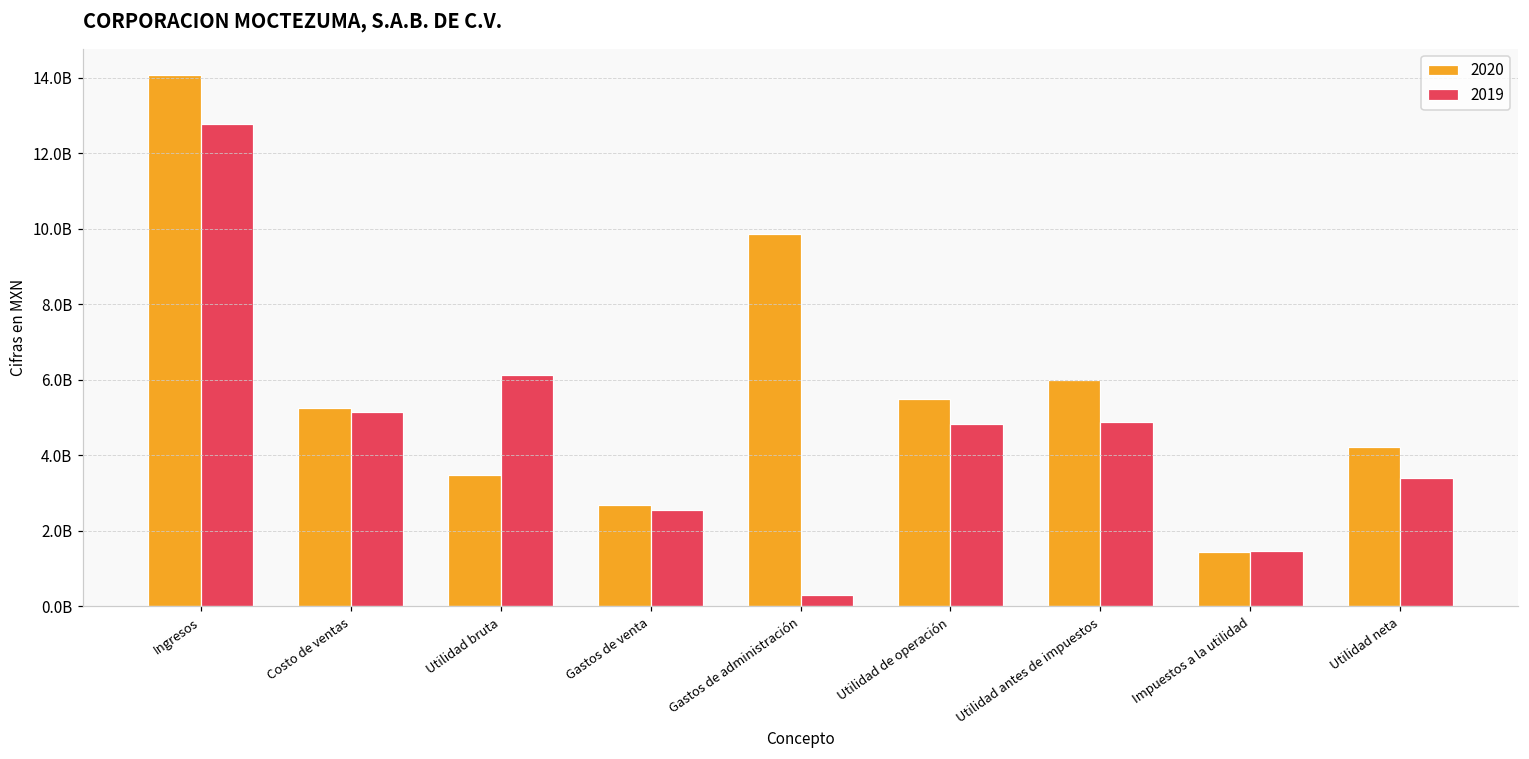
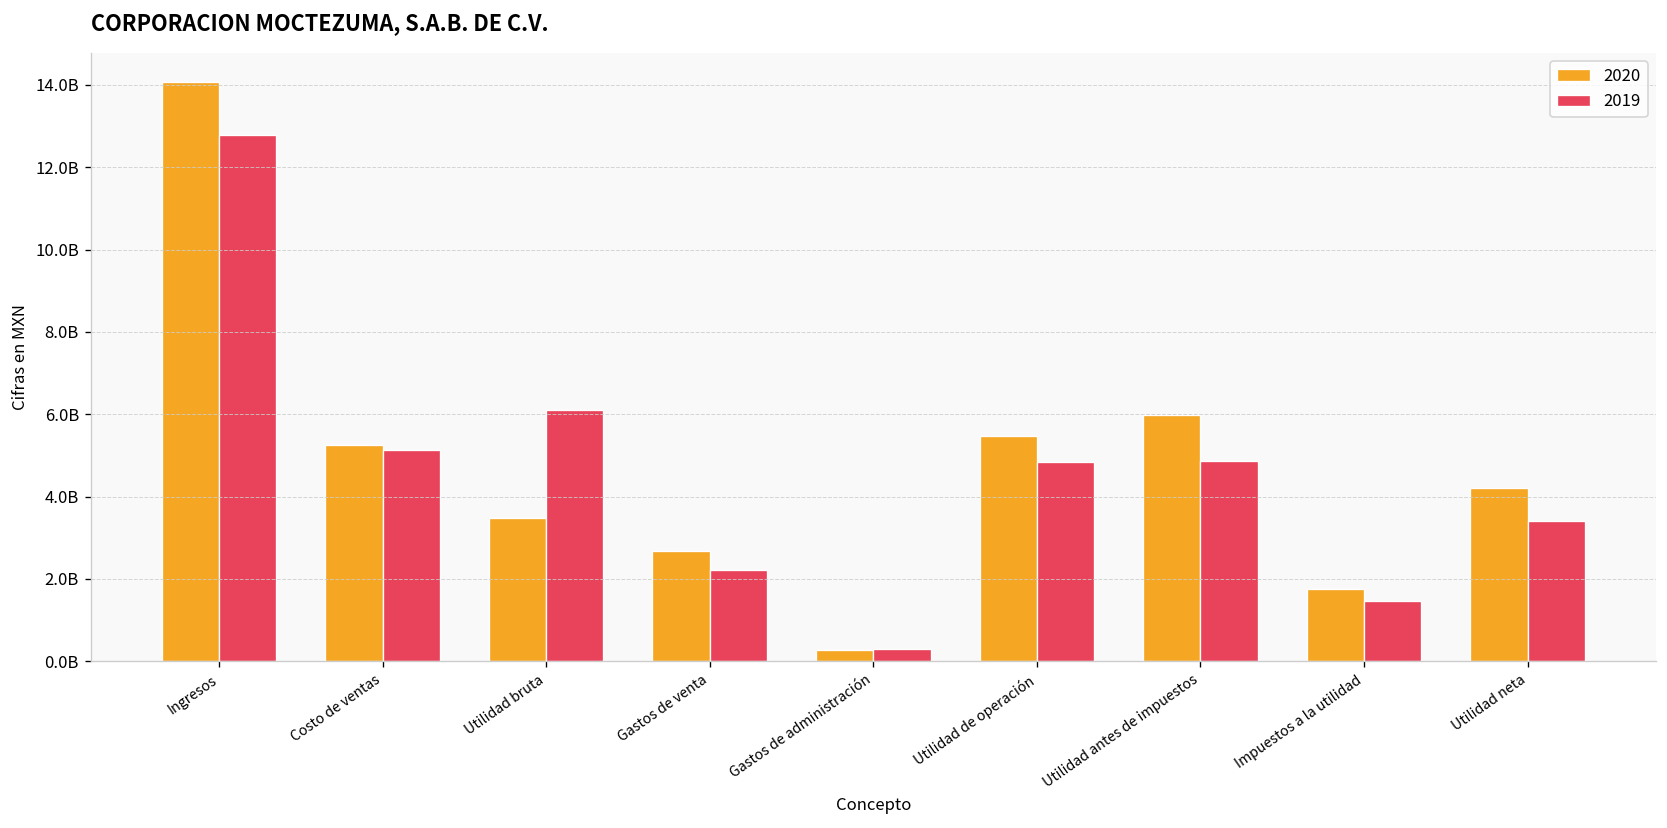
2019, Gastos de venta: 2600000000 -> 2200000000
2020, Gastos de administración: 9900000000 -> 300000000
2020, Impuestos a la utilidad: 1400000000 -> 1800000000
